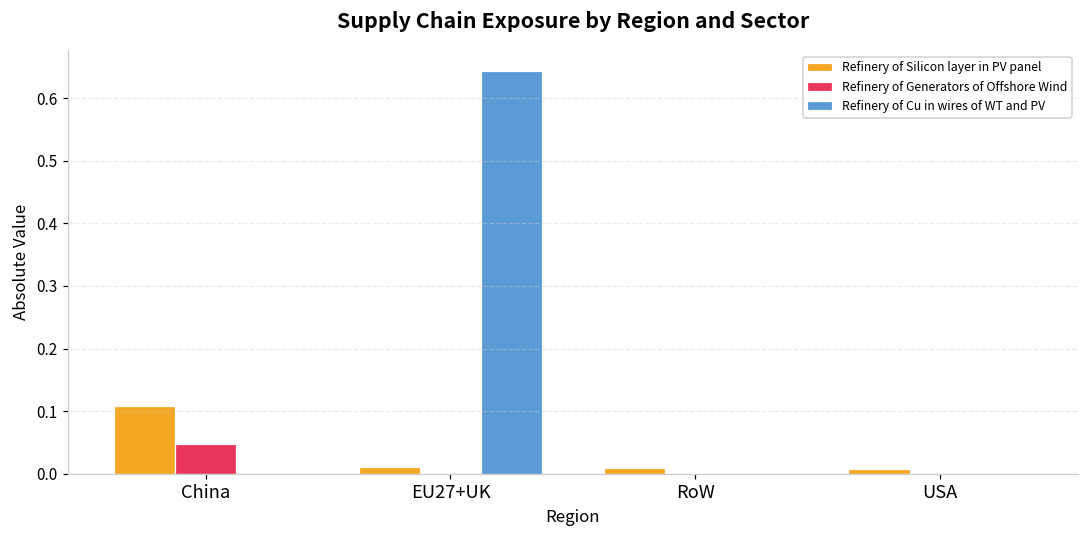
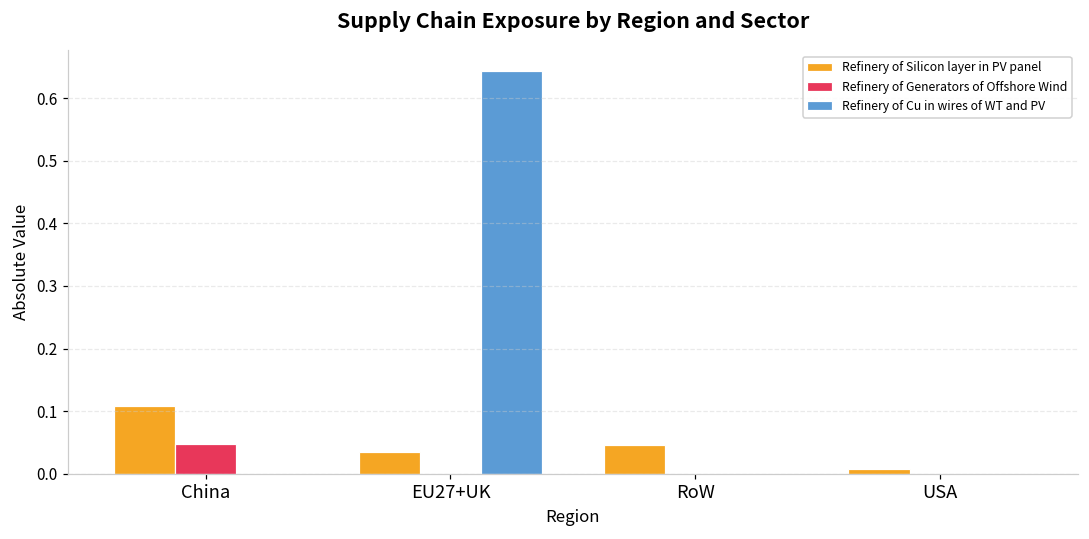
Refinery of Silicon layer in PV panel, EU27+UK: 0.01 -> 0.04
Refinery of Silicon layer in PV panel, RoW: 0.01 -> 0.05
